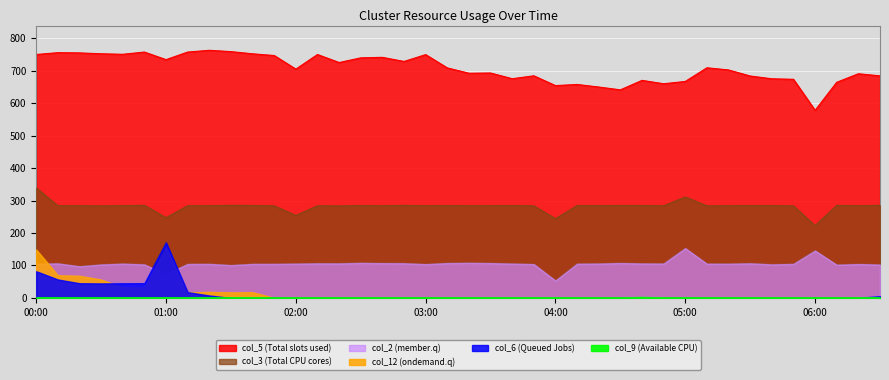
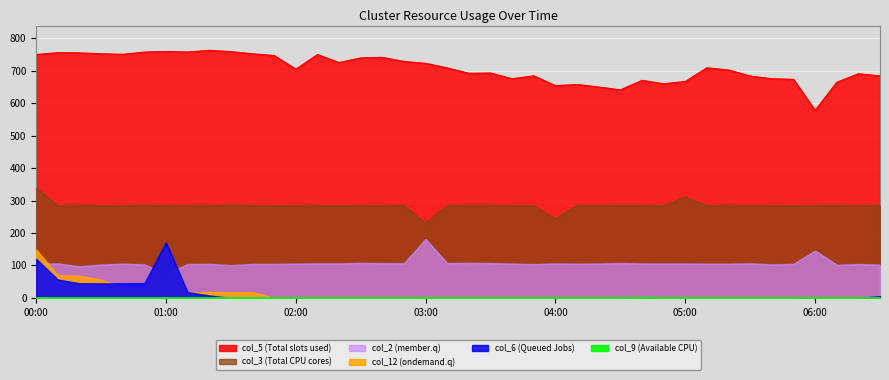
col_6 (Queued Jobs), 00:00: 80 -> 120
col_5 (Total slots used), 01:00: 730 -> 760
col_3 (Total CPU cores), 01:00: 250 -> 280
col_3 (Total CPU cores), 02:00: 250 -> 280
col_5 (Total slots used), 03:00: 750 -> 720
col_3 (Total CPU cores), 03:00: 280 -> 230
col_2 (member.q), 03:00: 100 -> 180
col_2 (member.q), 04:00: 50 -> 110
col_2 (member.q), 05:00: 150 -> 110
col_3 (Total CPU cores), 06:00: 220 -> 280
